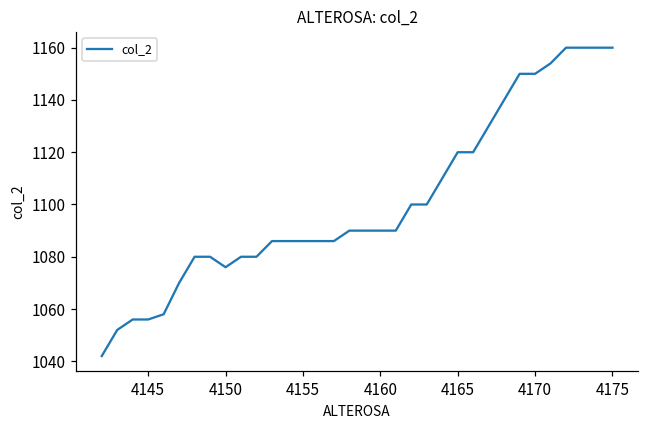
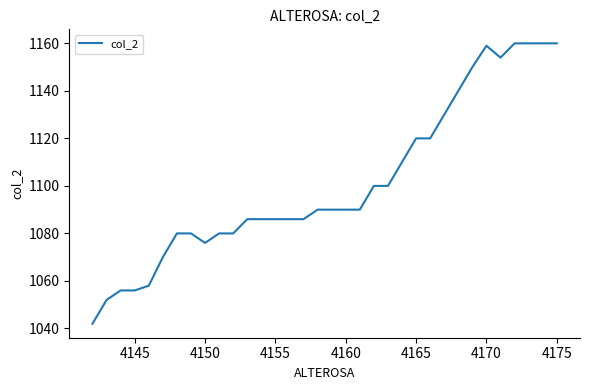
4170: 1150 -> 1159
